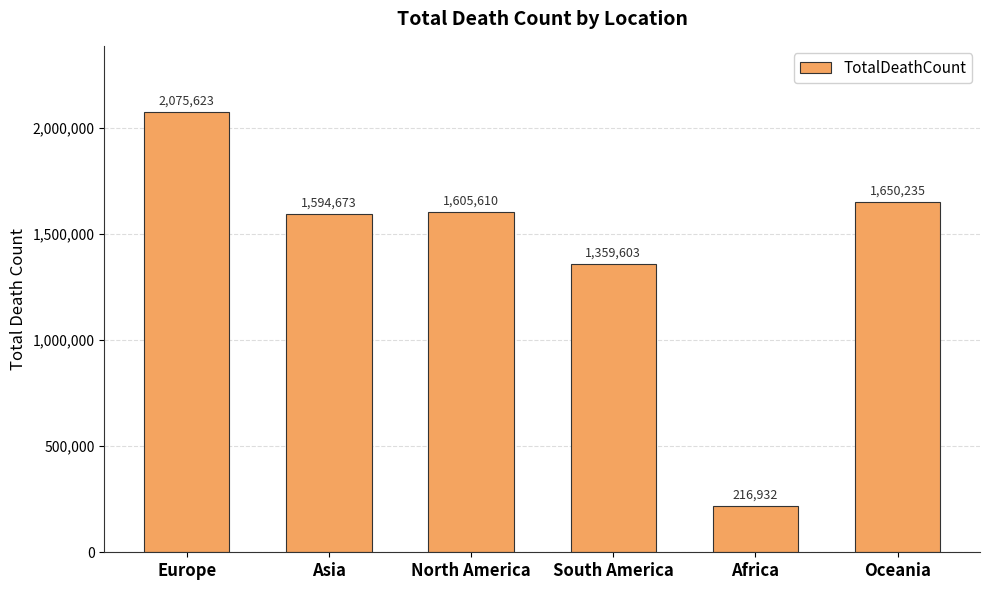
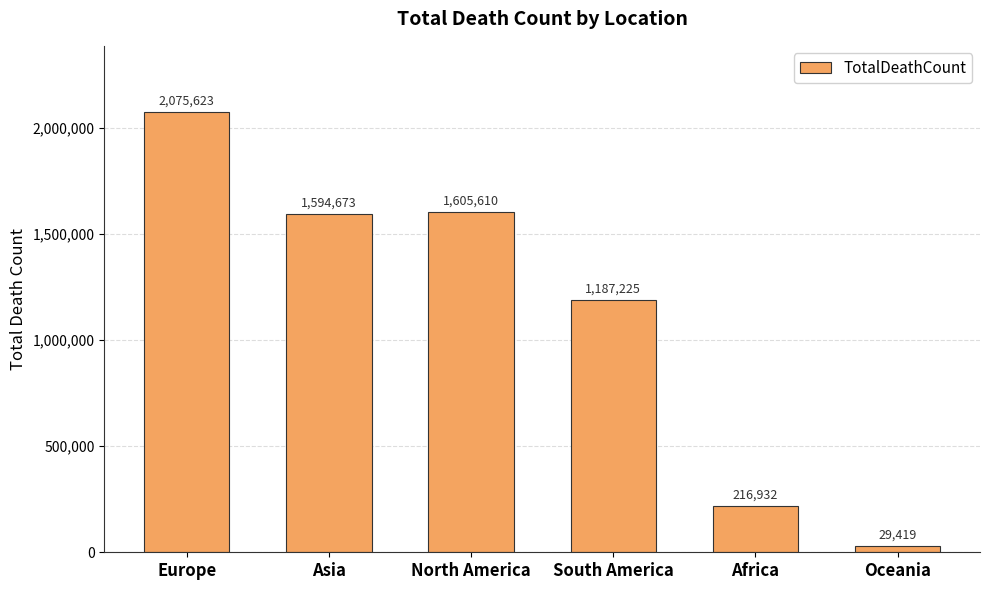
South America: 1,359,603 -> 1,187,225
Oceania: 1,650,235 -> 29,419
